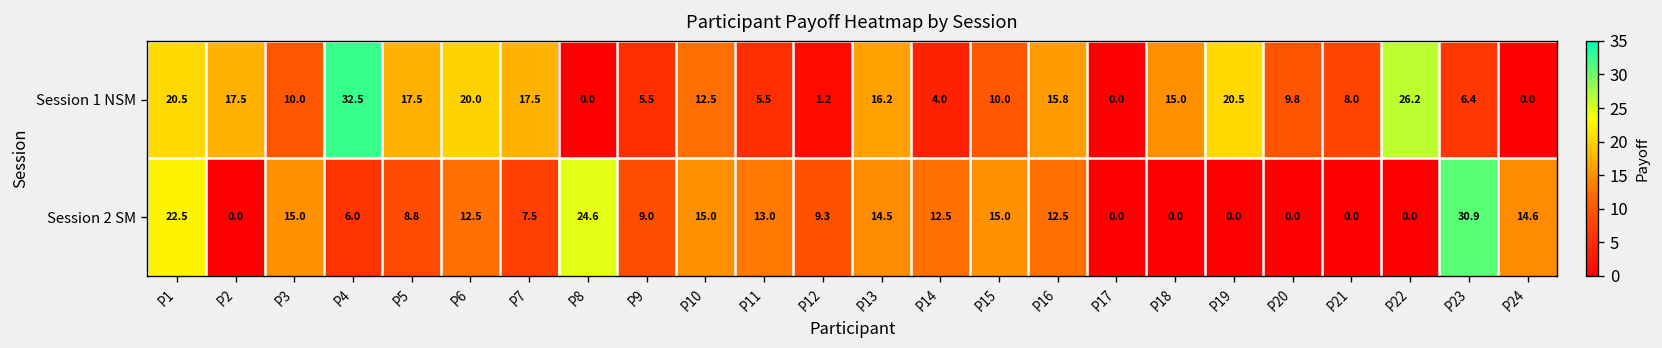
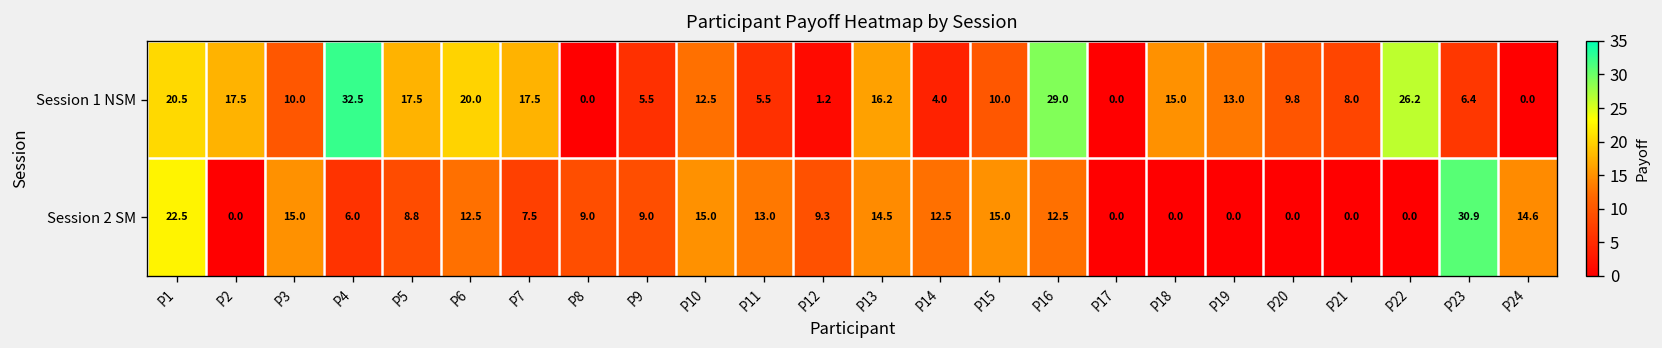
Session 1 NSM, P16: 15.8 -> 29.0
Session 1 NSM, P19: 20.5 -> 13.0
Session 2 SM, P8: 24.6 -> 9.0
